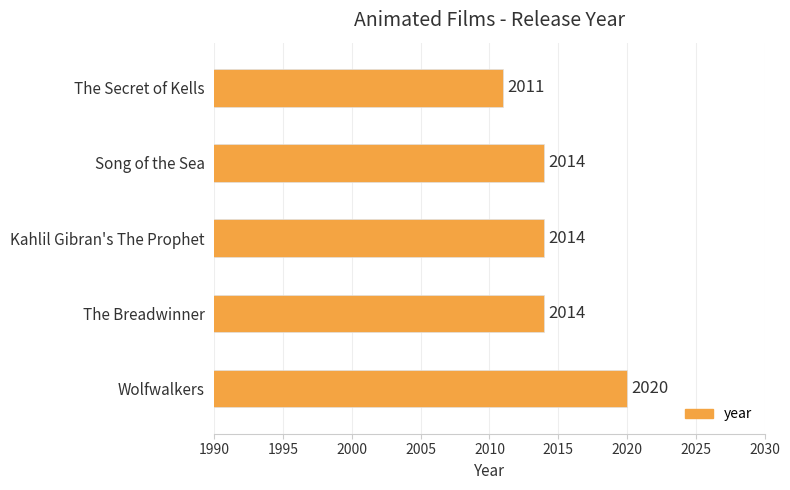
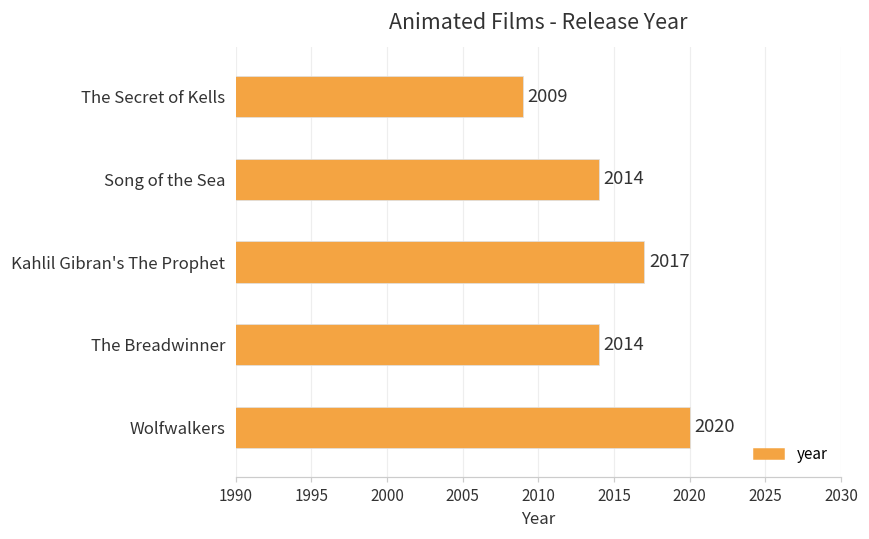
The Secret of Kells: 2011 -> 2009
Kahlil Gibran's The Prophet: 2014 -> 2017
